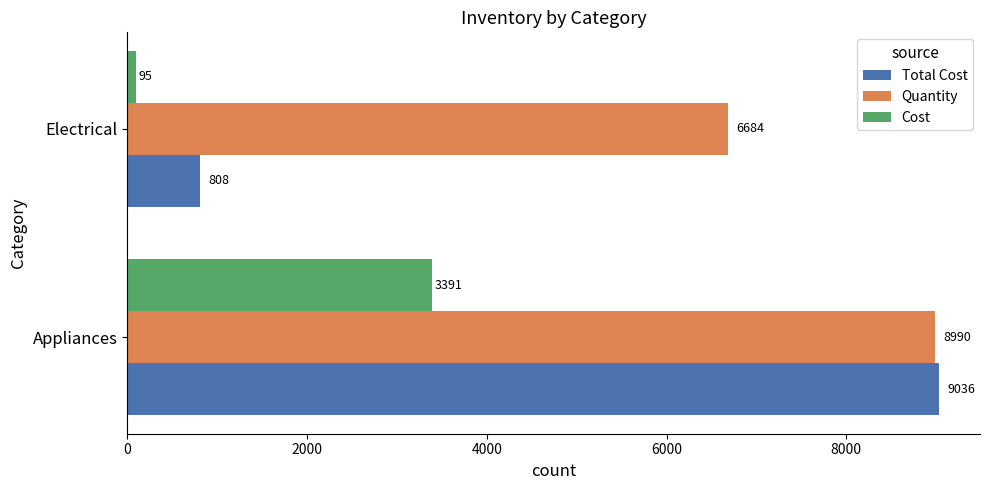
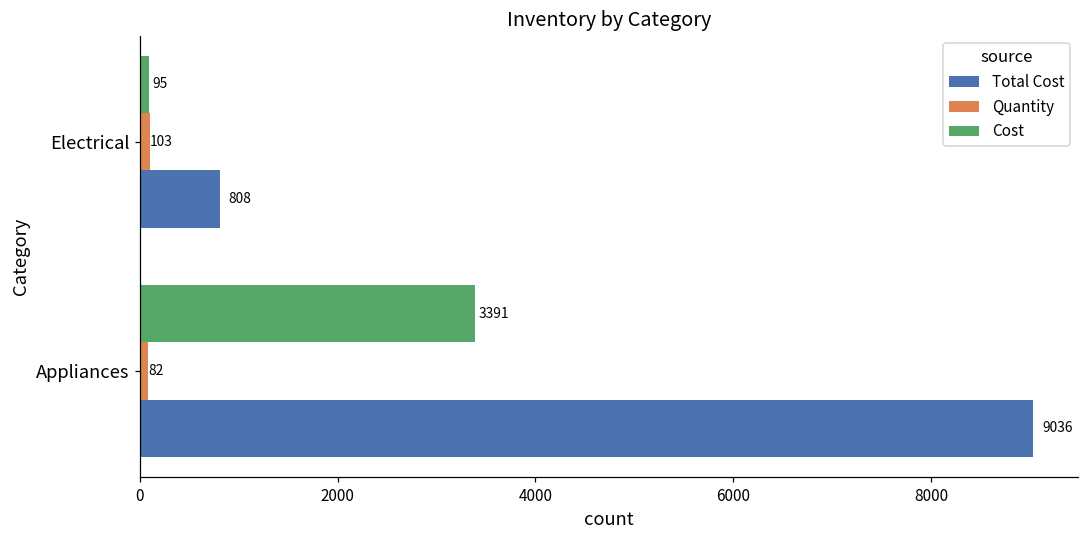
Quantity, Electrical: 6684 -> 103
Quantity, Appliances: 8990 -> 82
